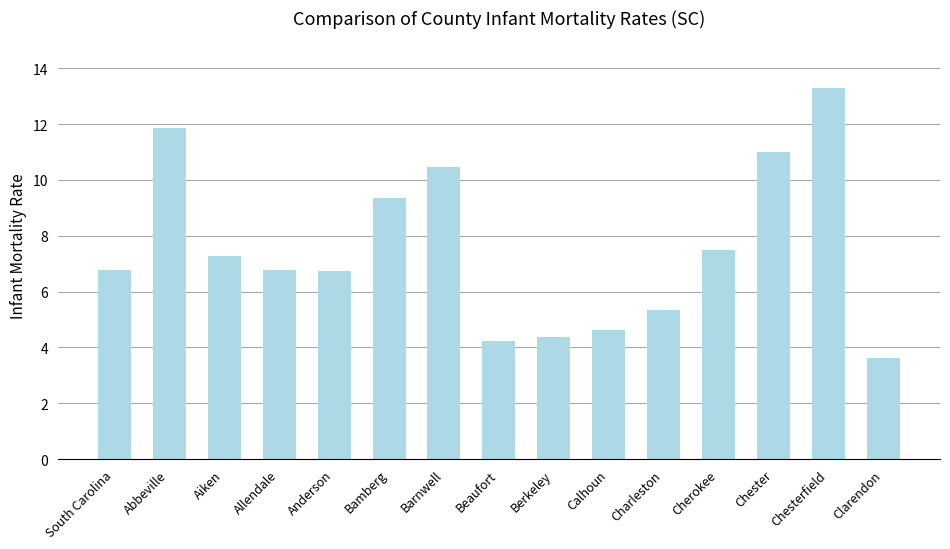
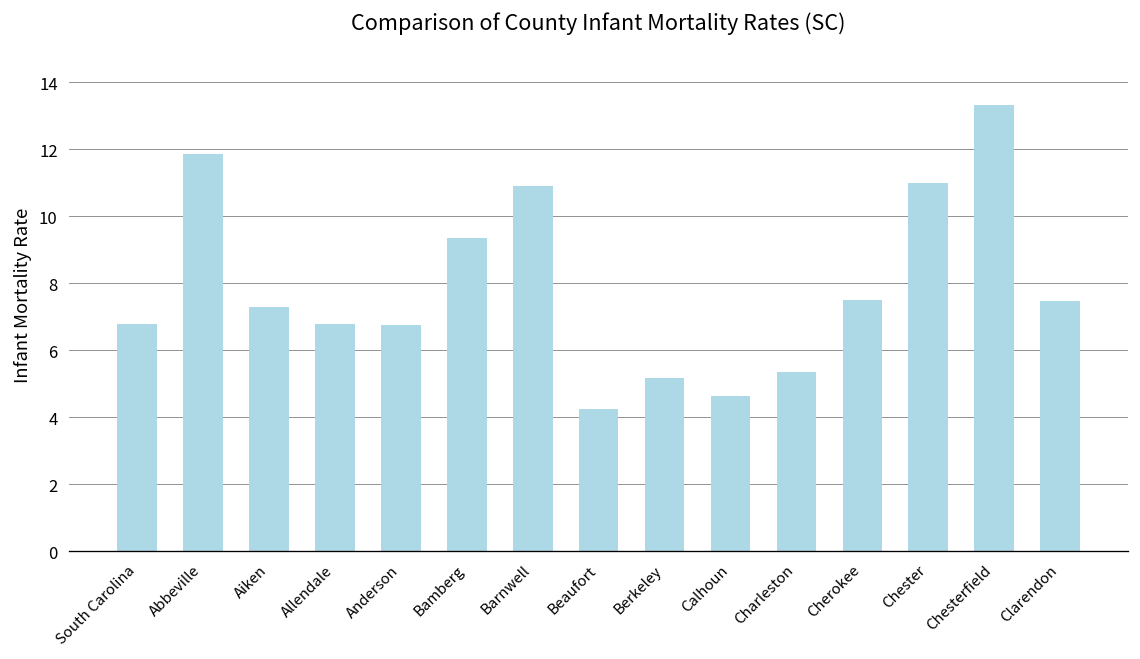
Barnwell: 10.5 -> 10.9
Berkeley: 4.4 -> 5.2
Clarendon: 3.6 -> 7.5
